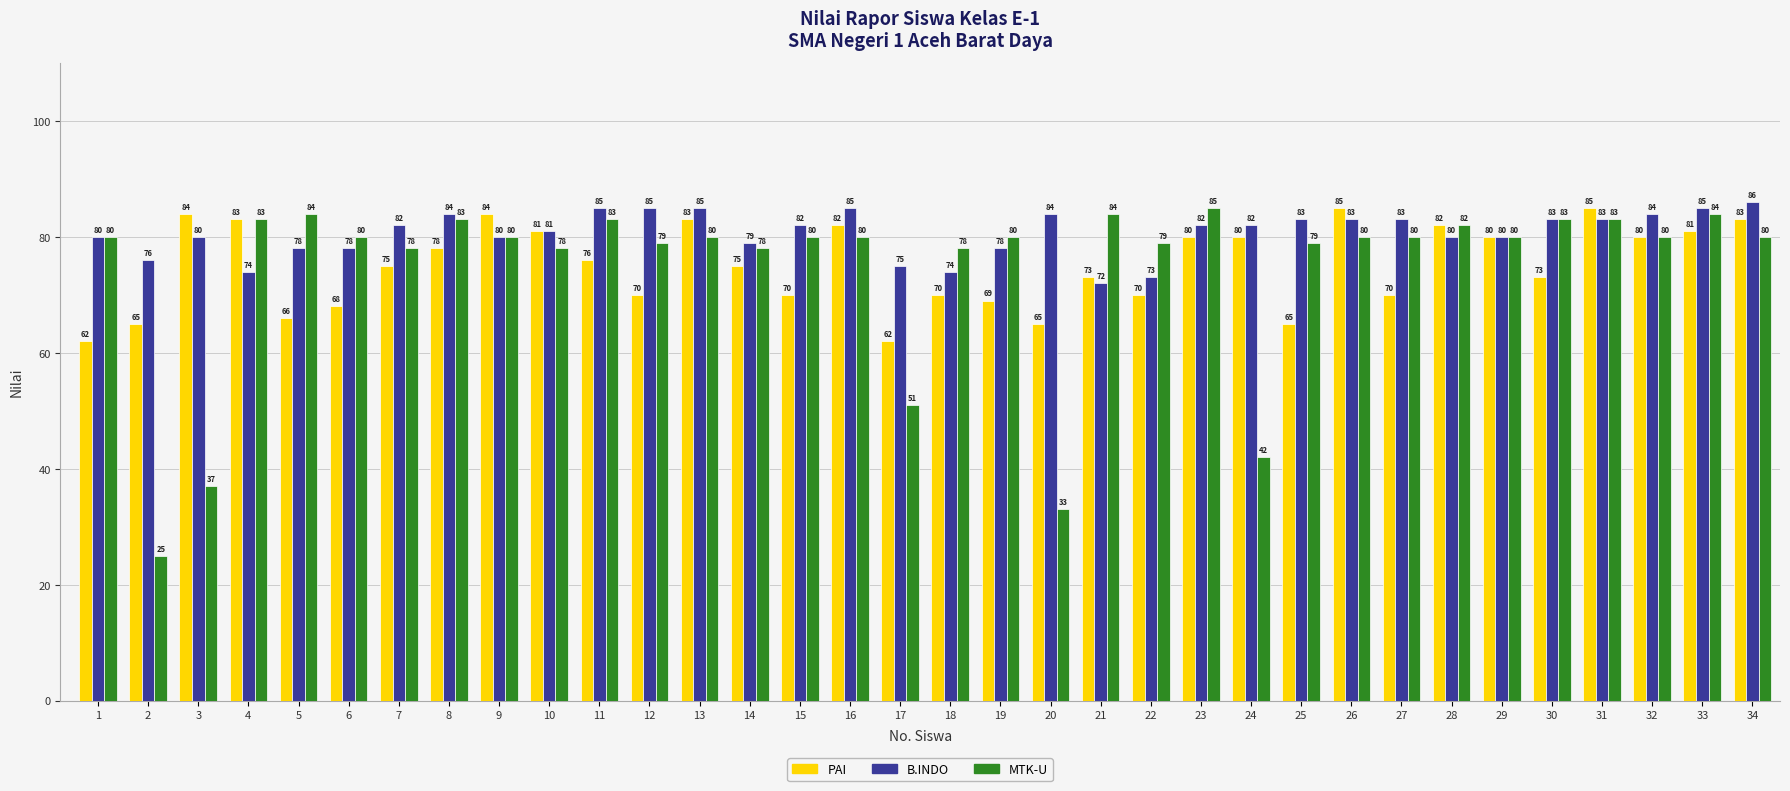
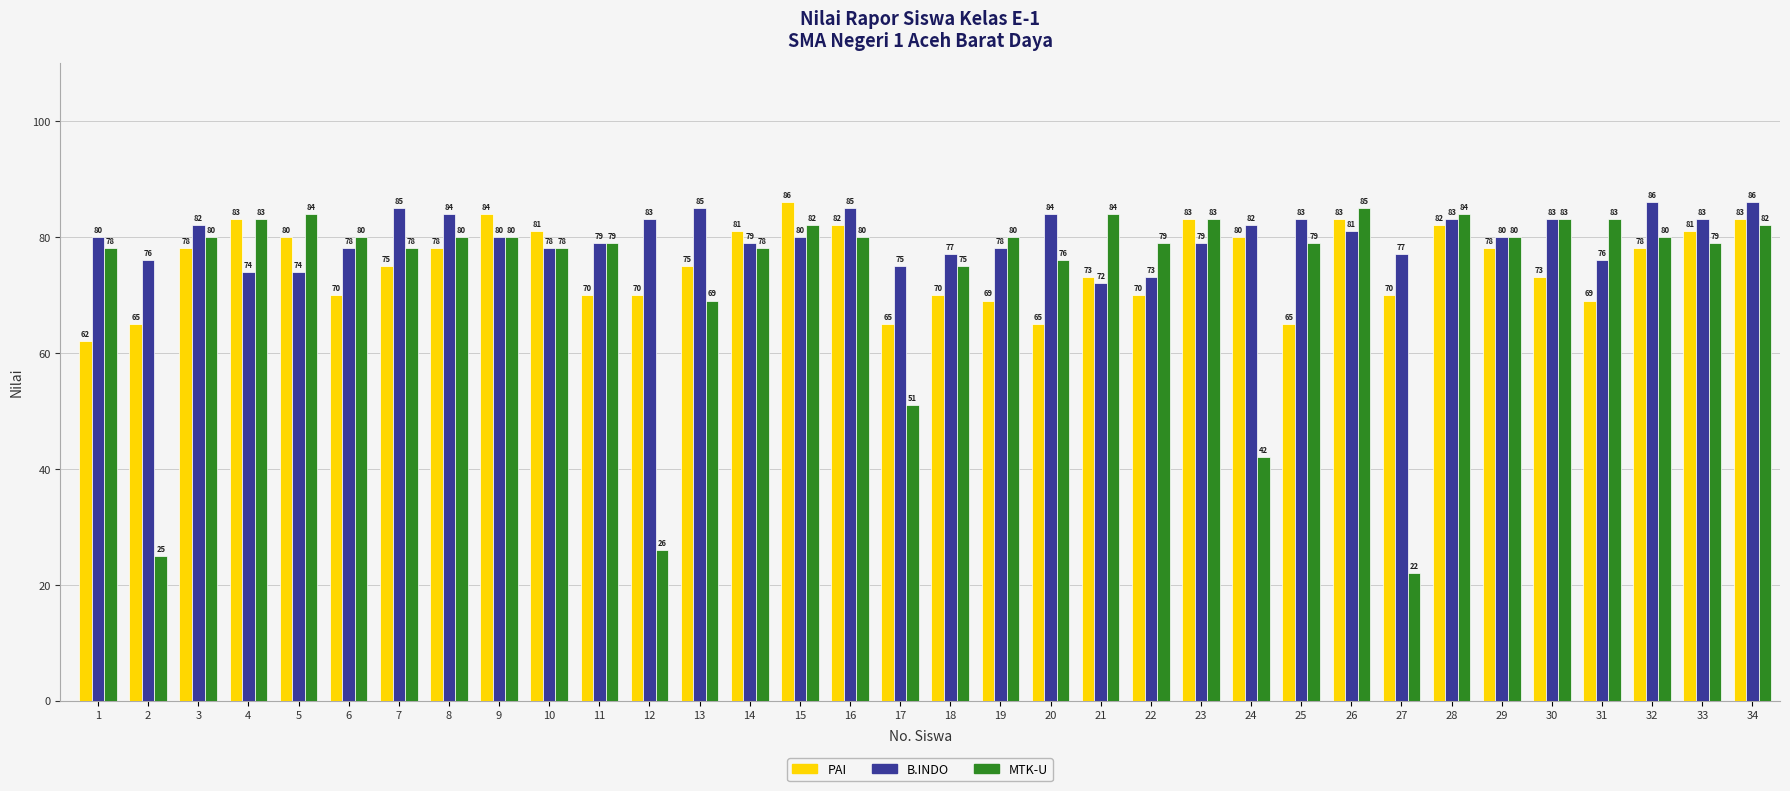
MTK-U, 1: 80 -> 78
PAI, 3: 84 -> 78
B.INDO, 3: 80 -> 82
MTK-U, 3: 37 -> 80
PAI, 5: 66 -> 80
B.INDO, 5: 78 -> 74
PAI, 6: 68 -> 70
B.INDO, 7: 82 -> 85
MTK-U, 8: 83 -> 80
B.INDO, 10: 81 -> 78
PAI, 11: 76 -> 70
B.INDO, 11: 85 -> 79
MTK-U, 11: 83 -> 79
B.INDO, 12: 85 -> 83
MTK-U, 12: 79 -> 26
PAI, 13: 83 -> 75
MTK-U, 13: 80 -> 69
PAI, 14: 75 -> 81
PAI, 15: 70 -> 86
B.INDO, 15: 82 -> 80
MTK-U, 15: 80 -> 82
PAI, 17: 62 -> 65
B.INDO, 18: 74 -> 77
MTK-U, 18: 78 -> 75
MTK-U, 20: 33 -> 76
PAI, 23: 80 -> 83
B.INDO, 23: 82 -> 79
MTK-U, 23: 85 -> 83
PAI, 26: 85 -> 83
B.INDO, 26: 83 -> 81
MTK-U, 26: 80 -> 85
B.INDO, 27: 83 -> 77
MTK-U, 27: 80 -> 22
B.INDO, 28: 80 -> 83
MTK-U, 28: 82 -> 84
PAI, 29: 80 -> 78
PAI, 31: 85 -> 69
B.INDO, 31: 83 -> 76
PAI, 32: 80 -> 78
B.INDO, 32: 84 -> 86
B.INDO, 33: 85 -> 83
MTK-U, 33: 84 -> 79
MTK-U, 34: 80 -> 82
